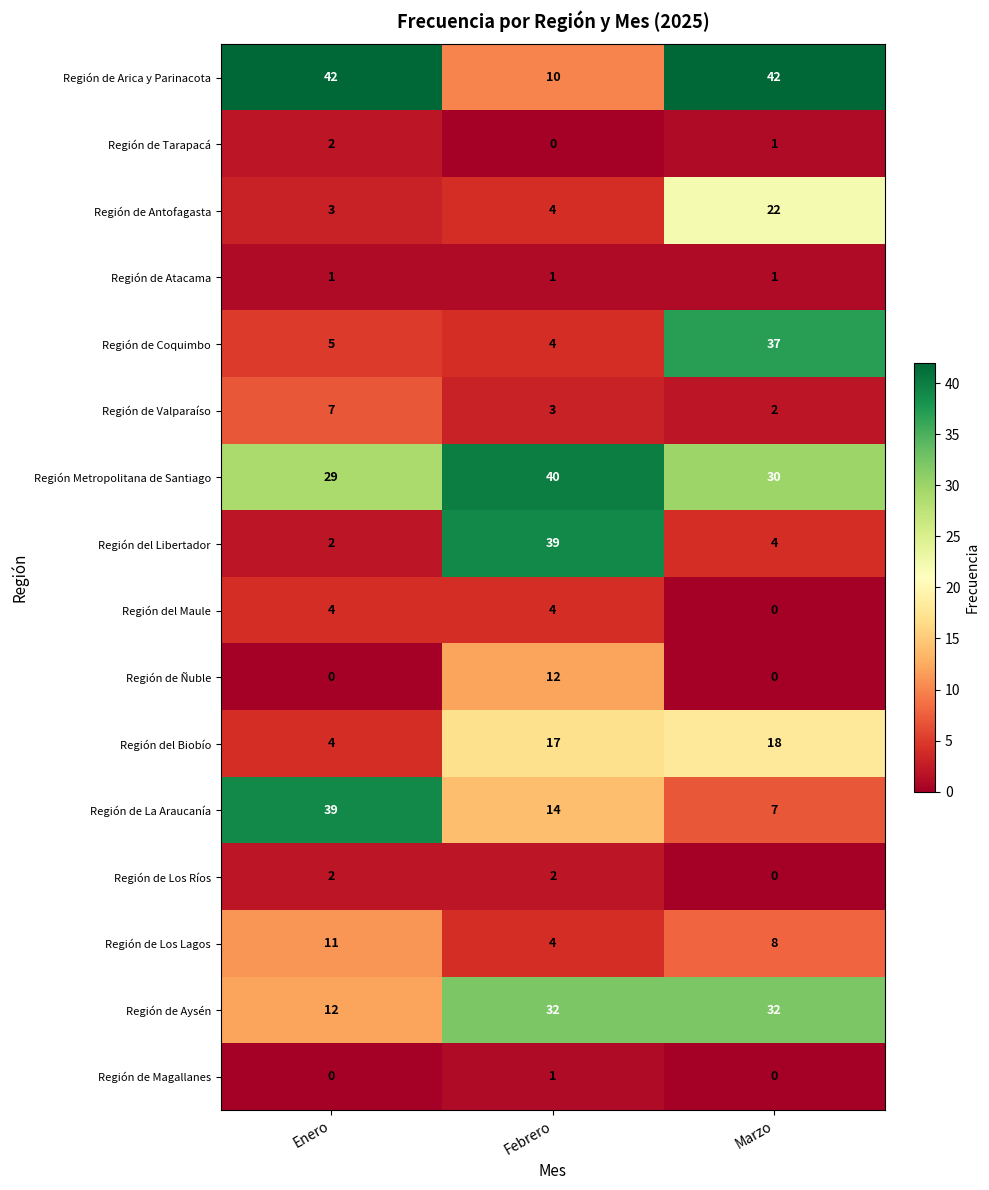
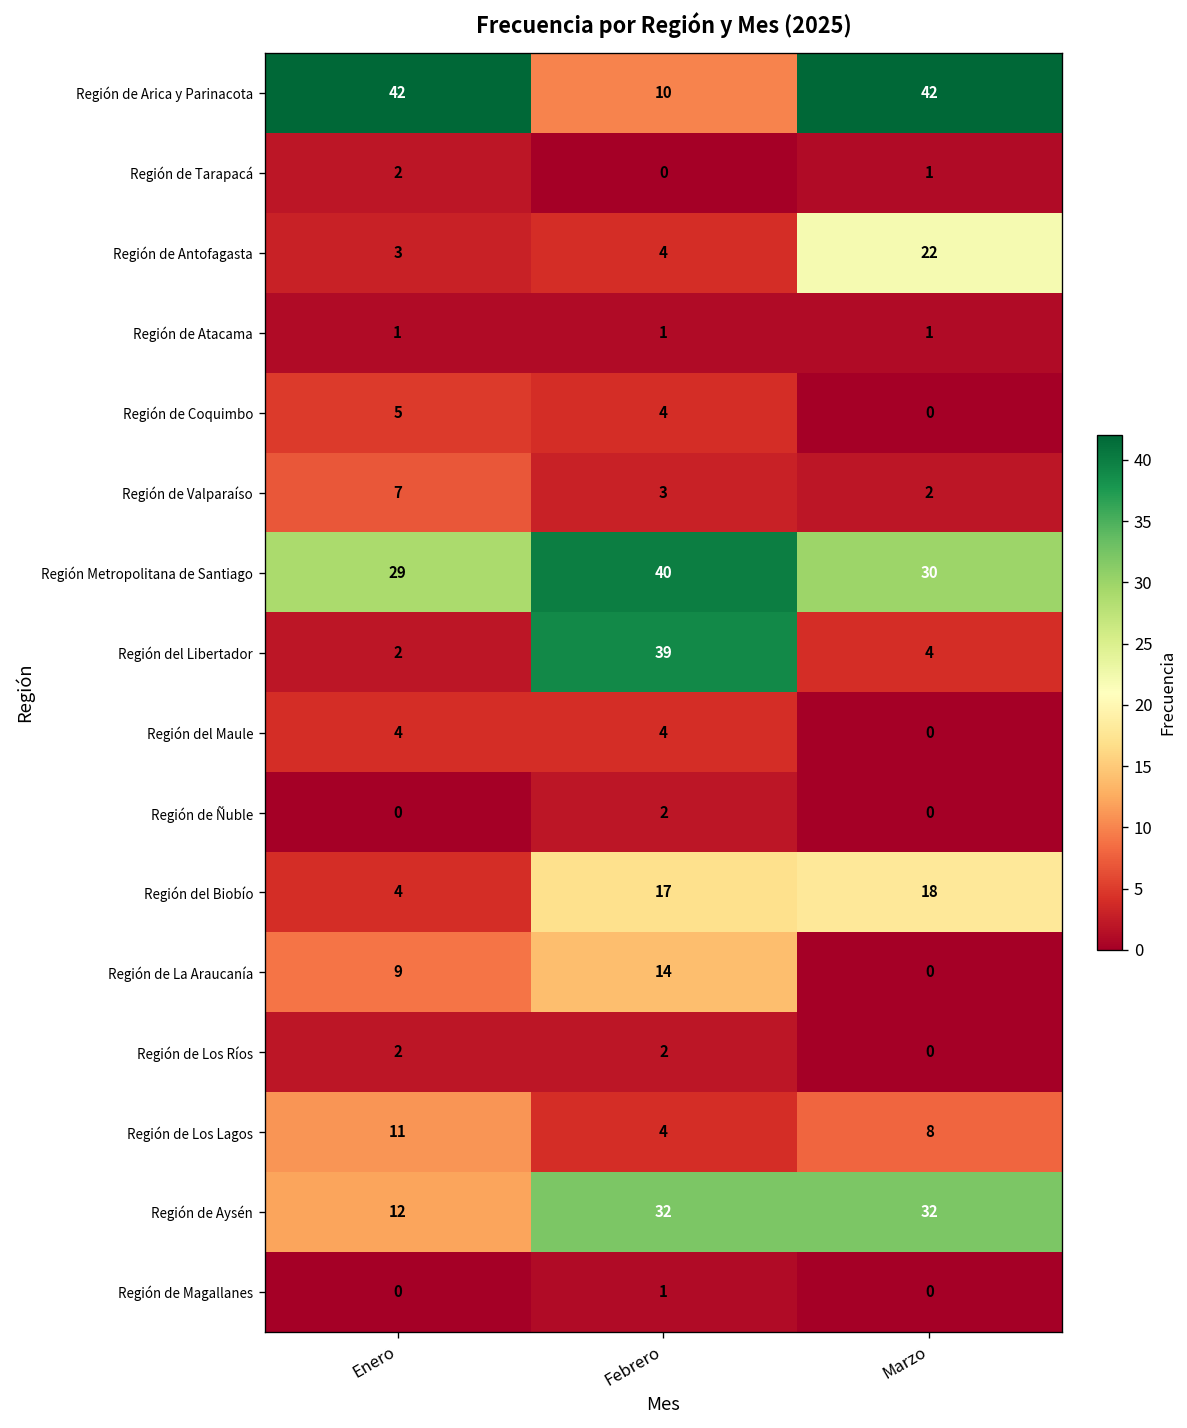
Región de Coquimbo, Marzo: 37 -> 0
Región de Ñuble, Febrero: 12 -> 2
Región de La Araucanía, Enero: 39 -> 9
Región de La Araucanía, Marzo: 7 -> 0
